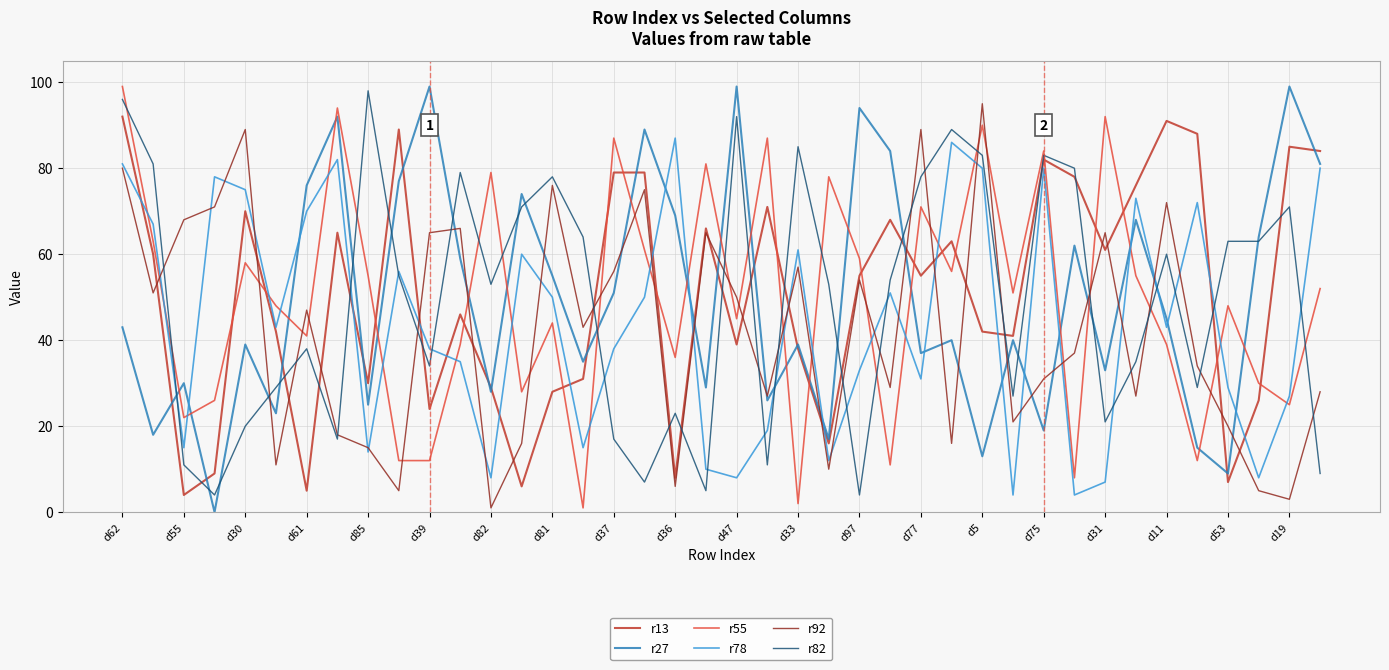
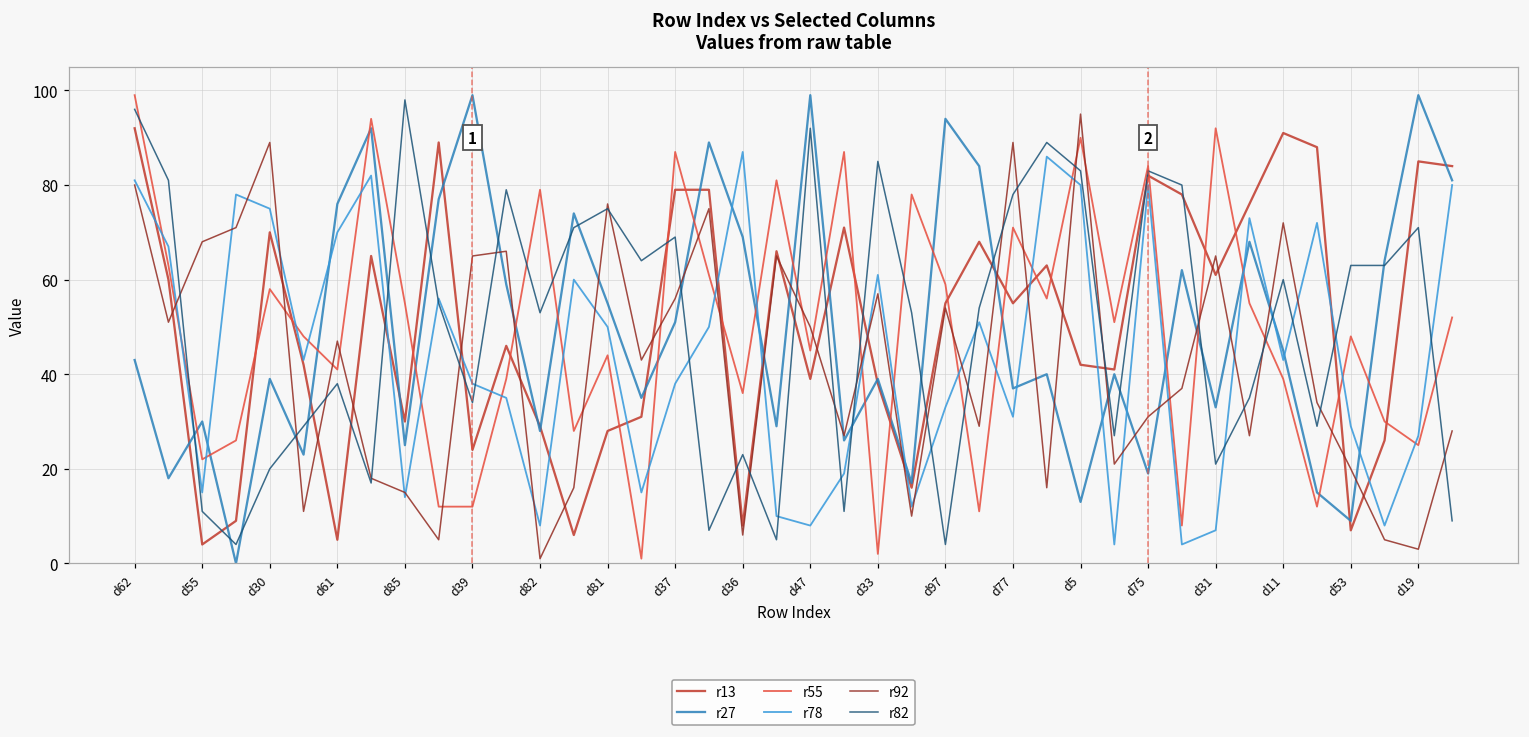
r82, d81: 78 -> 75
r82, d37: 17 -> 69
